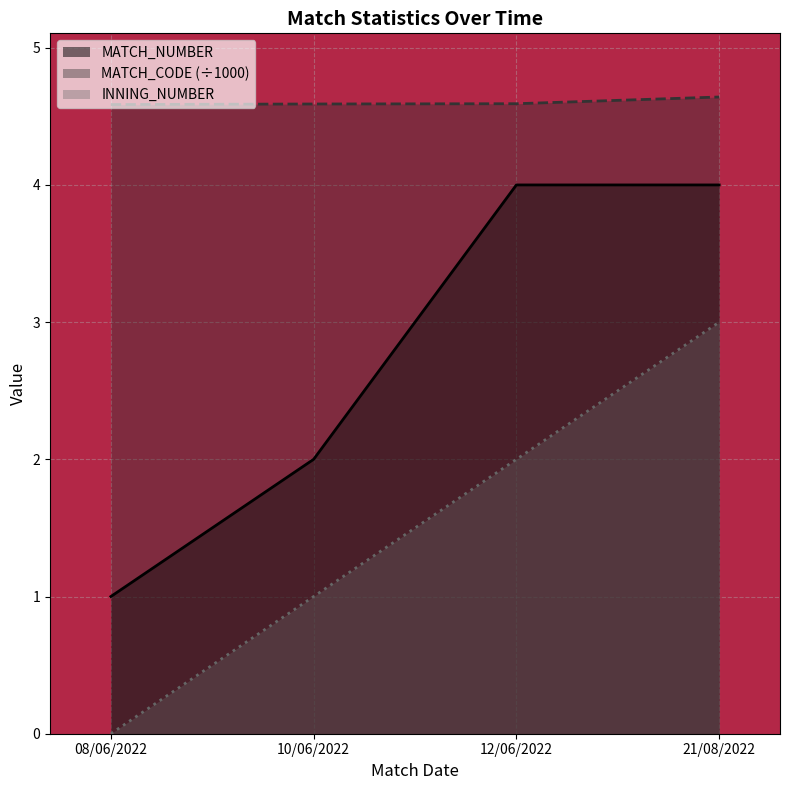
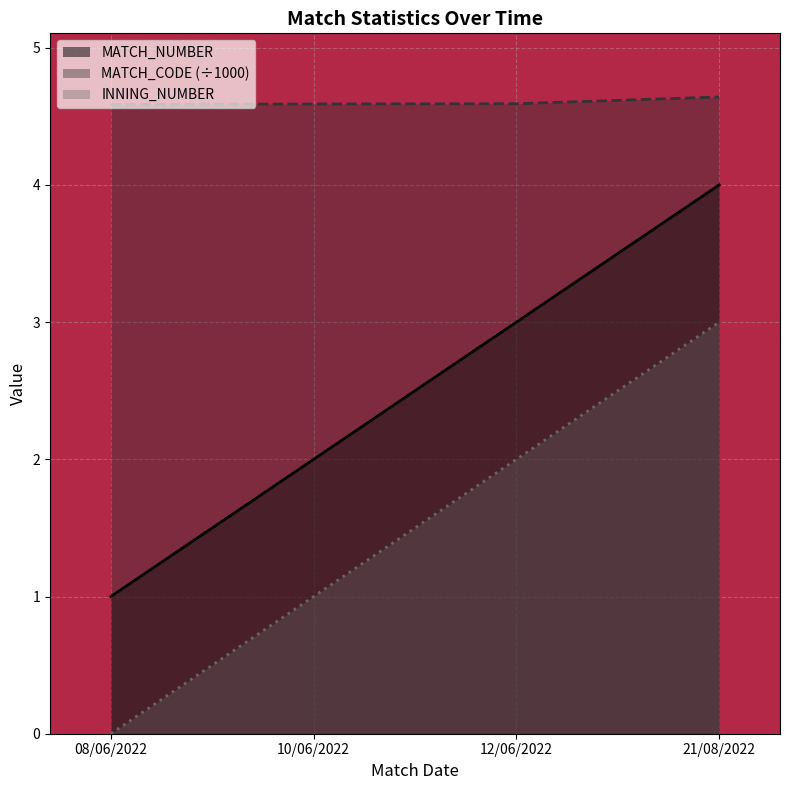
MATCH_NUMBER, 12/06/2022: 4 -> 3
